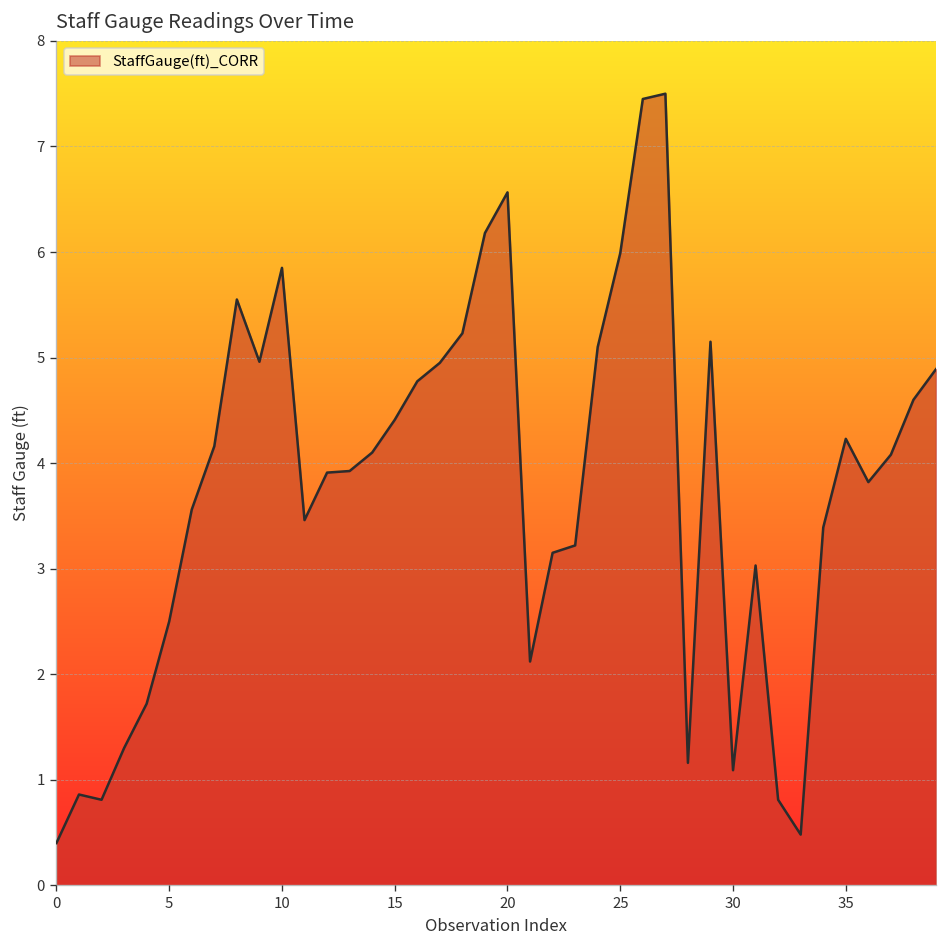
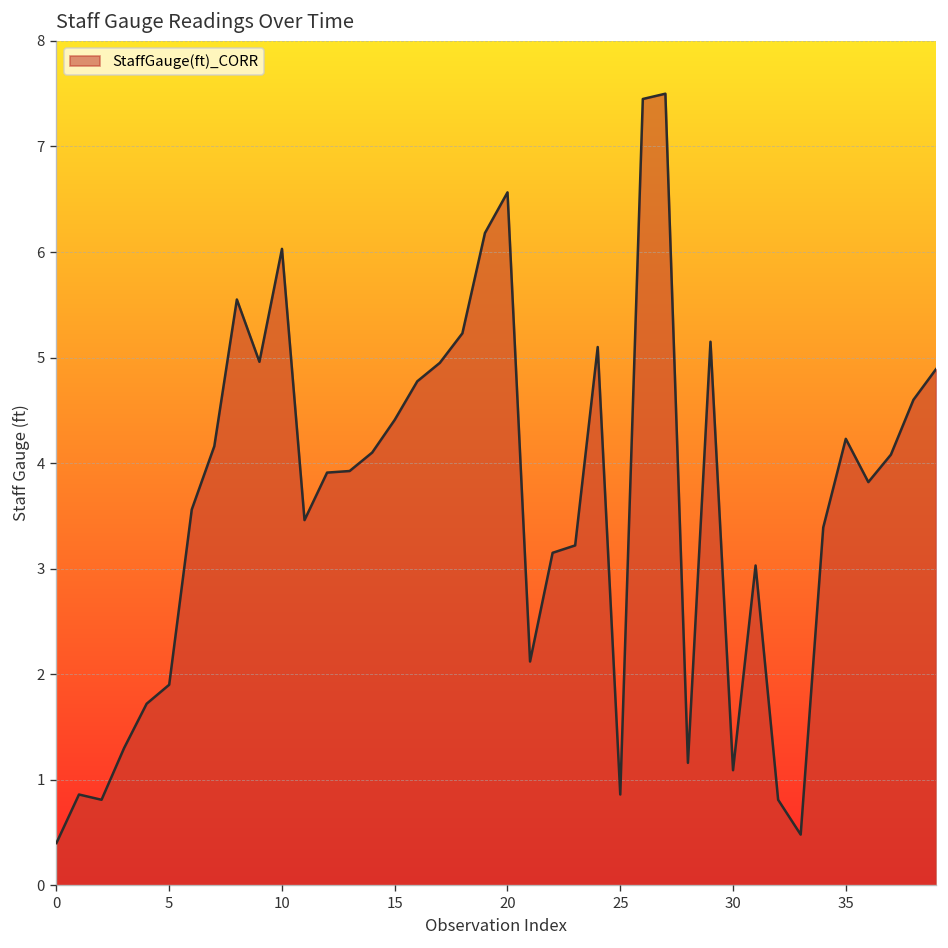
5: 2.5 -> 1.9
10: 5.9 -> 6.0
25: 6.0 -> 0.9
